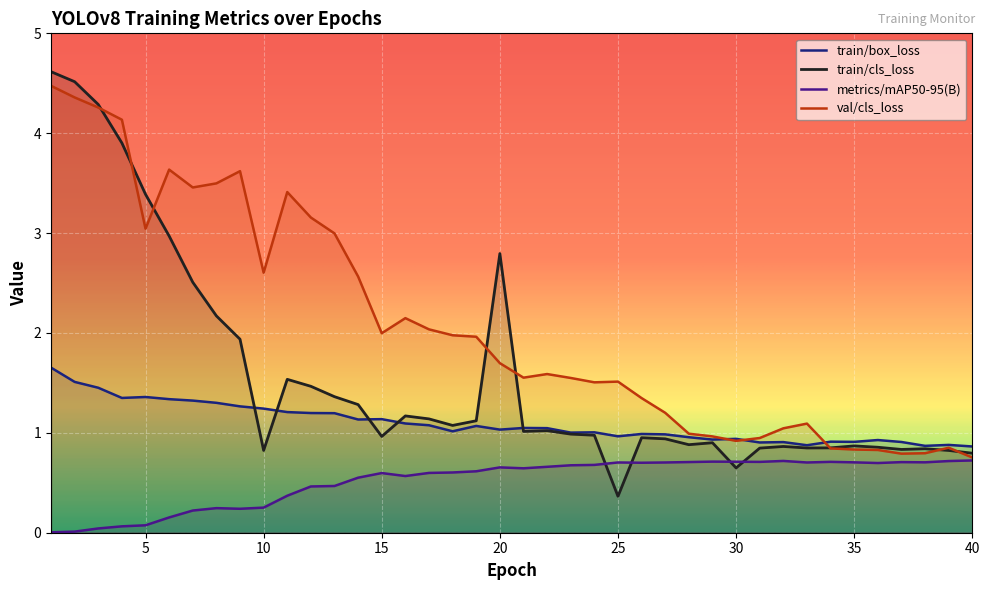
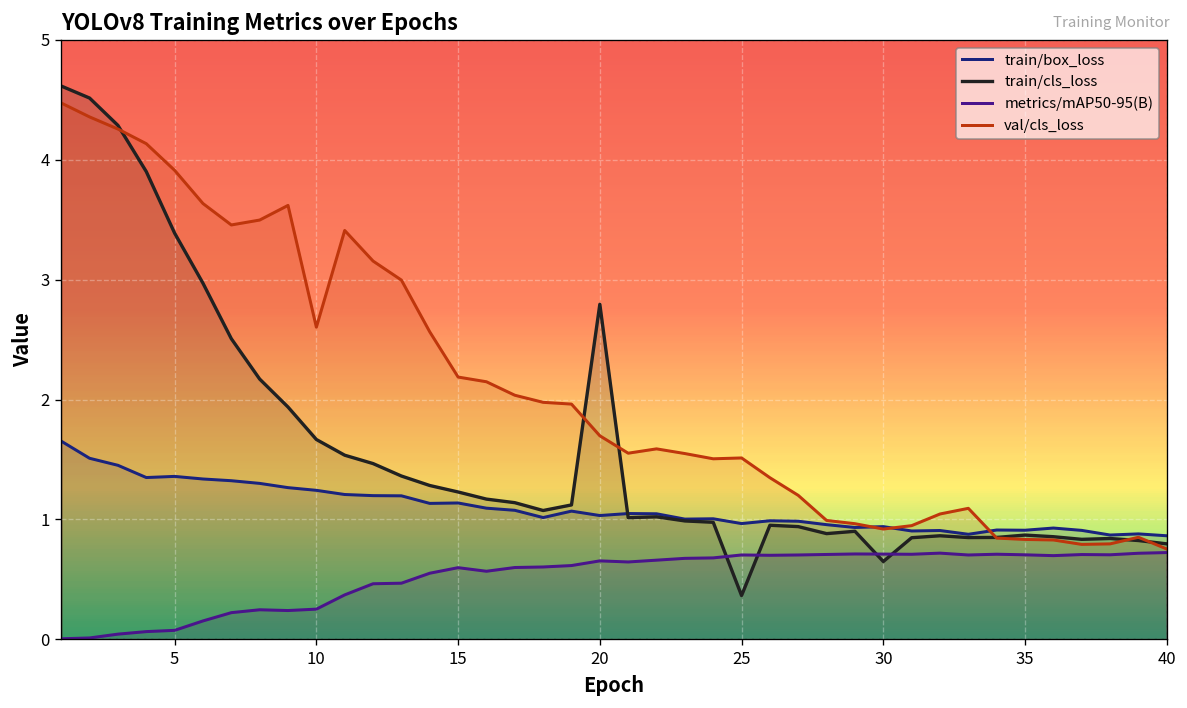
val/cls_loss, 5: 3.0 -> 3.9
train/cls_loss, 10: 0.8 -> 1.7
train/cls_loss, 15: 1.0 -> 1.2
val/cls_loss, 15: 2.0 -> 2.2
